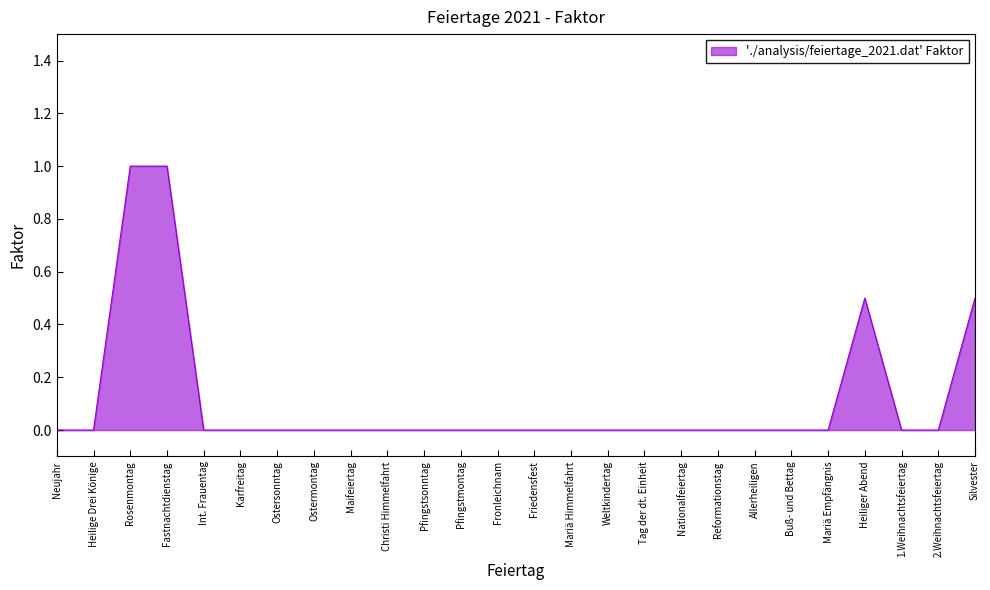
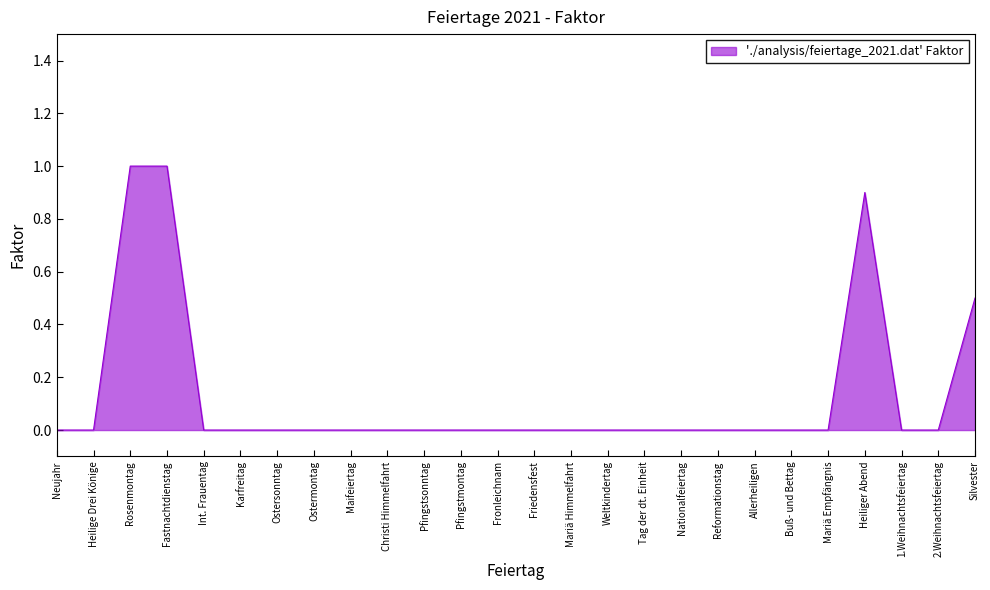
Heiliger Abend: 0.5 -> 0.9
